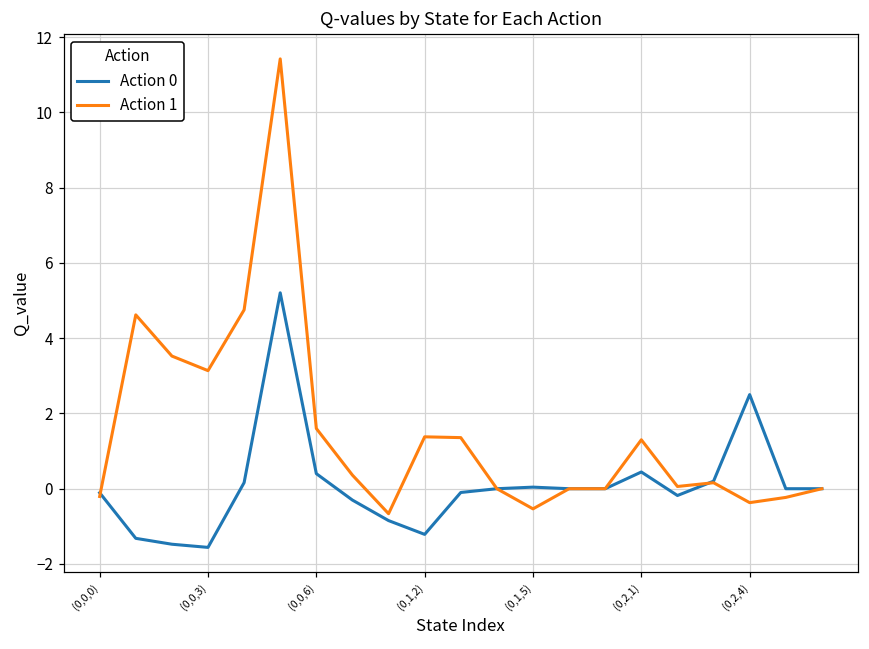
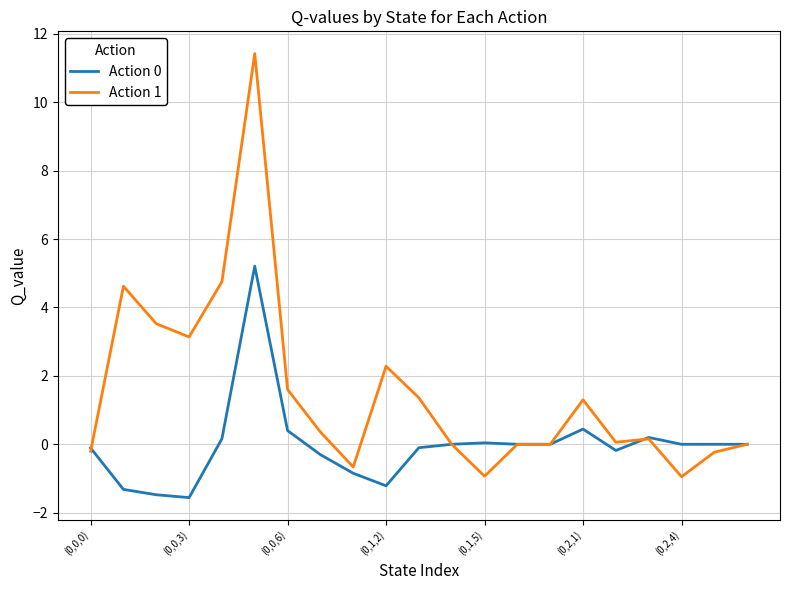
Action 1, (0,1,2): 1.4 -> 2.3
Action 1, (0,1,5): -0.5 -> -0.9
Action 0, (0,2,4): 2.5 -> 0.0
Action 1, (0,2,4): -0.4 -> -0.9
